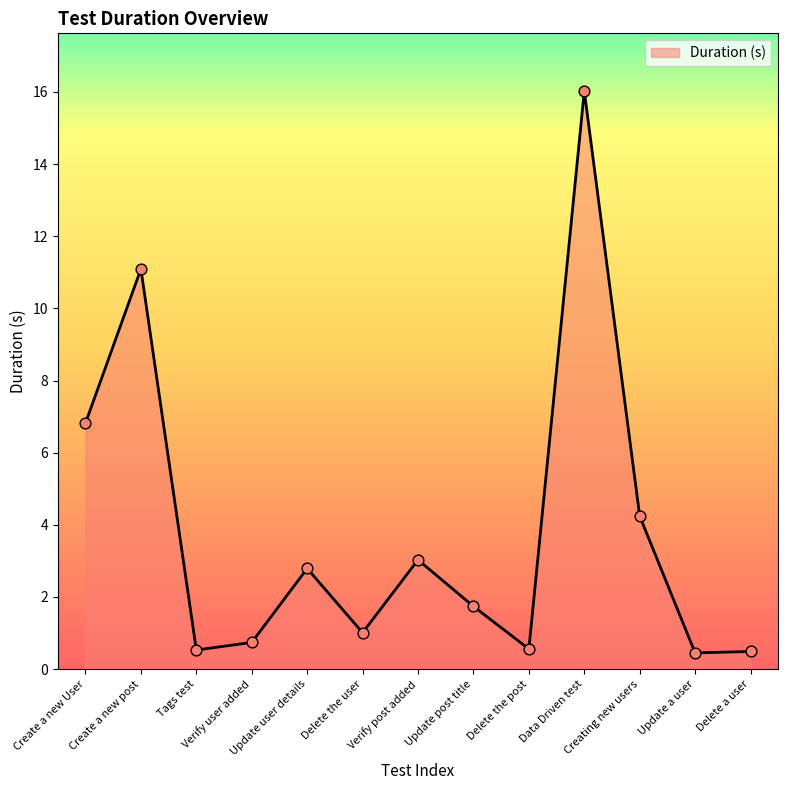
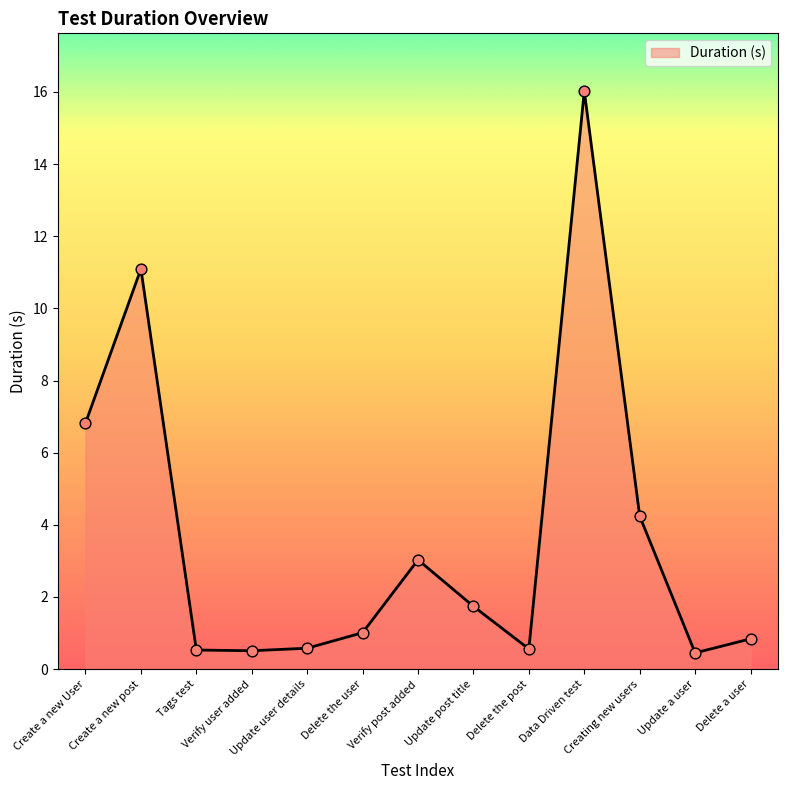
Verify user added: 0.7 -> 0.5
Update user details: 2.8 -> 0.6
Delete a user: 0.5 -> 0.8
